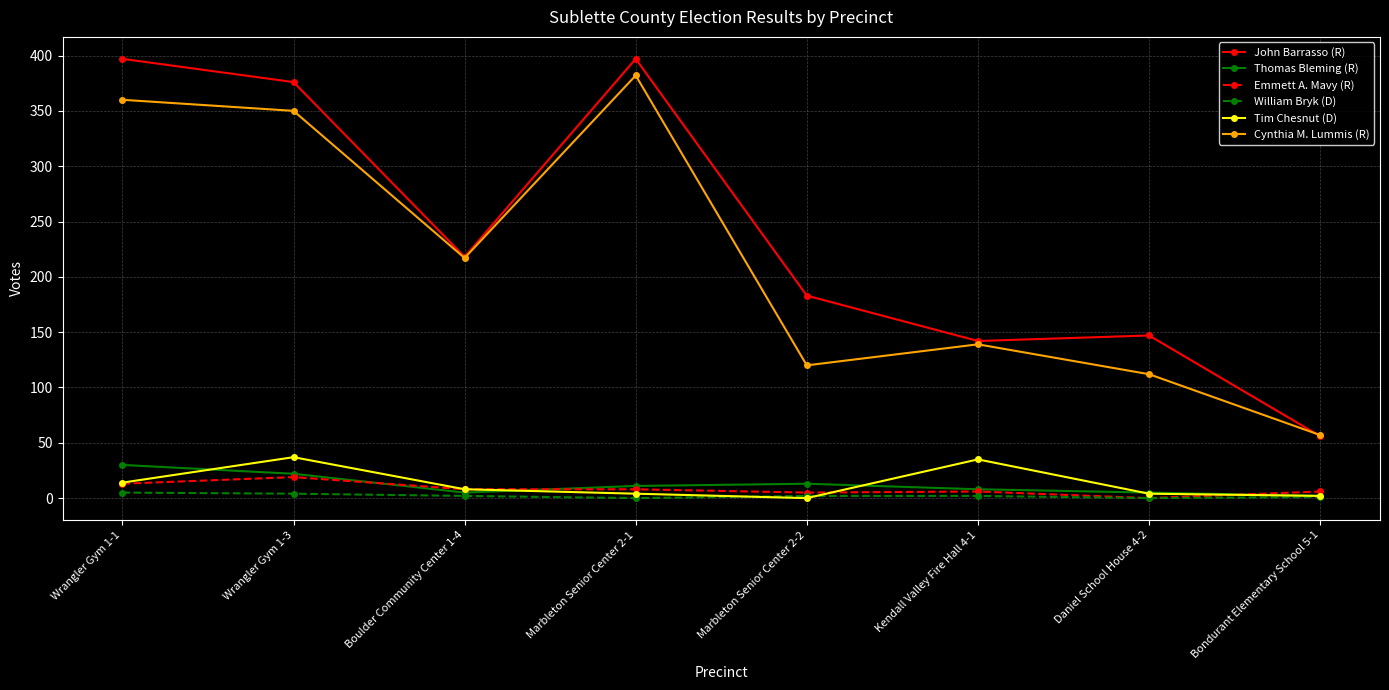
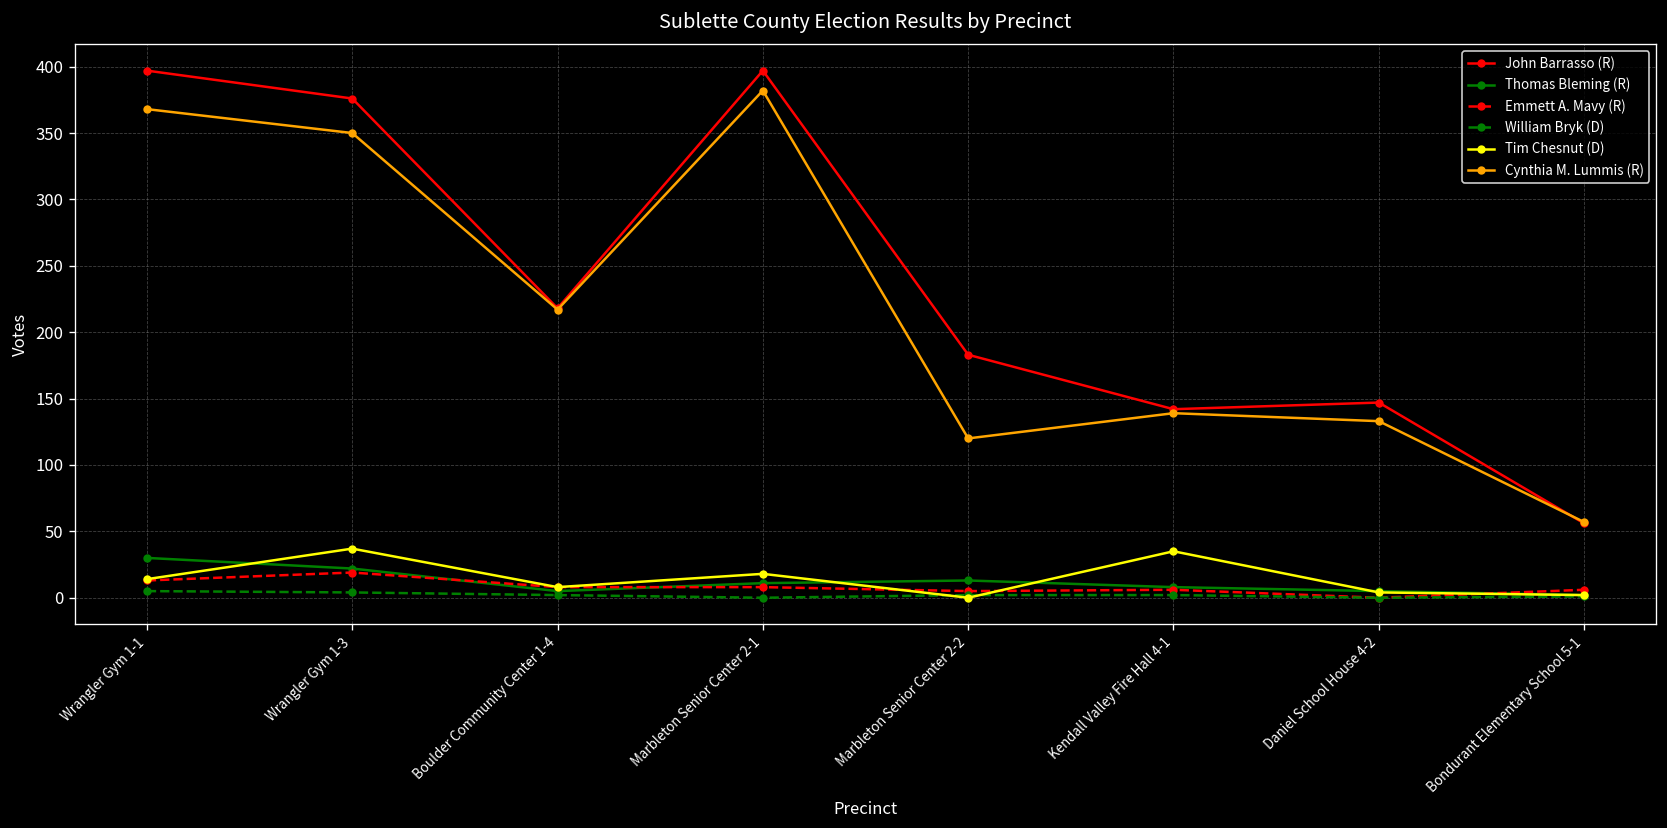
Cynthia M. Lummis (R), Wrangler Gym 1-1: 360 -> 368
Tim Chesnut (D), Marbleton Senior Center 2-1: 4 -> 18
Cynthia M. Lummis (R), Daniel School House 4-2: 112 -> 133
